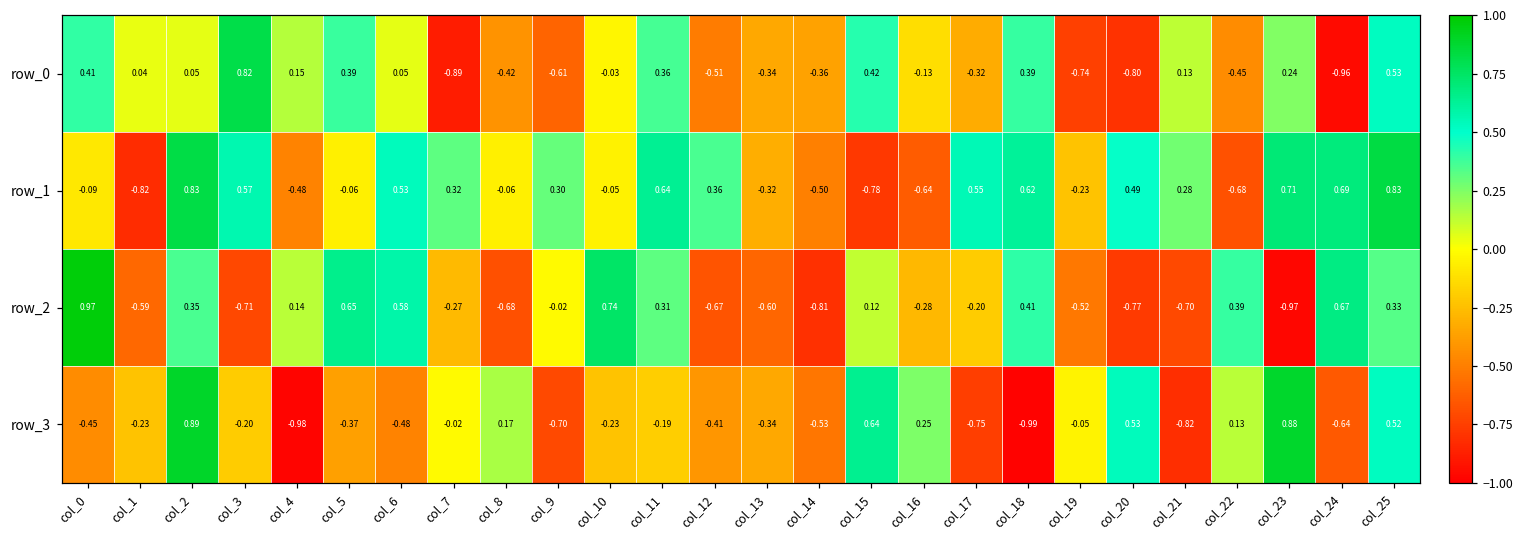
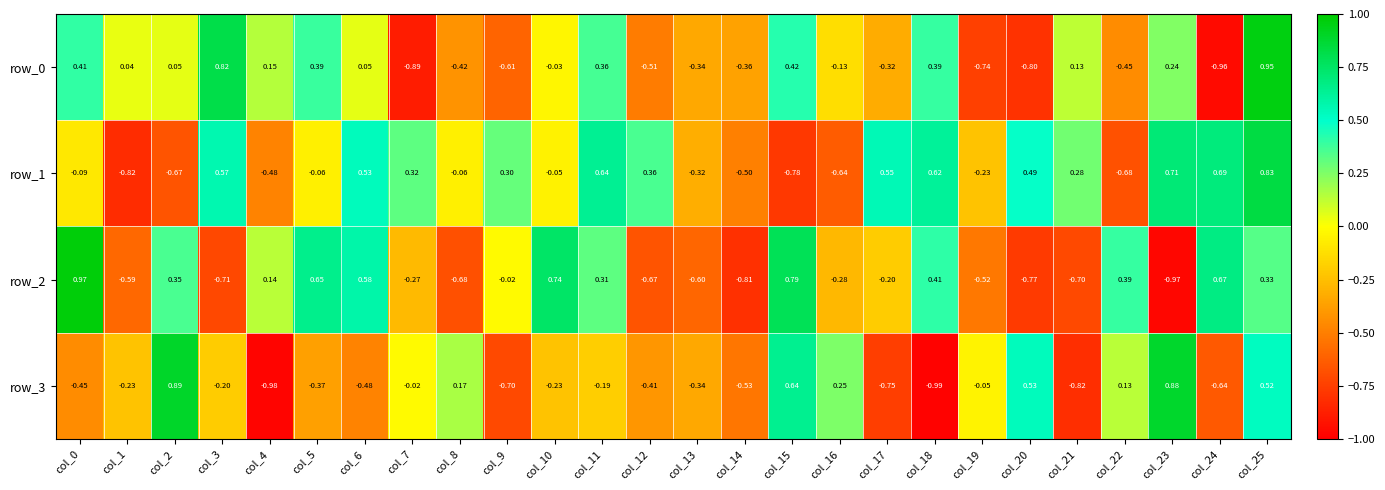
row_0, col_25: 0.53 -> 0.95
row_1, col_2: 0.83 -> -0.67
row_2, col_15: 0.12 -> 0.79
